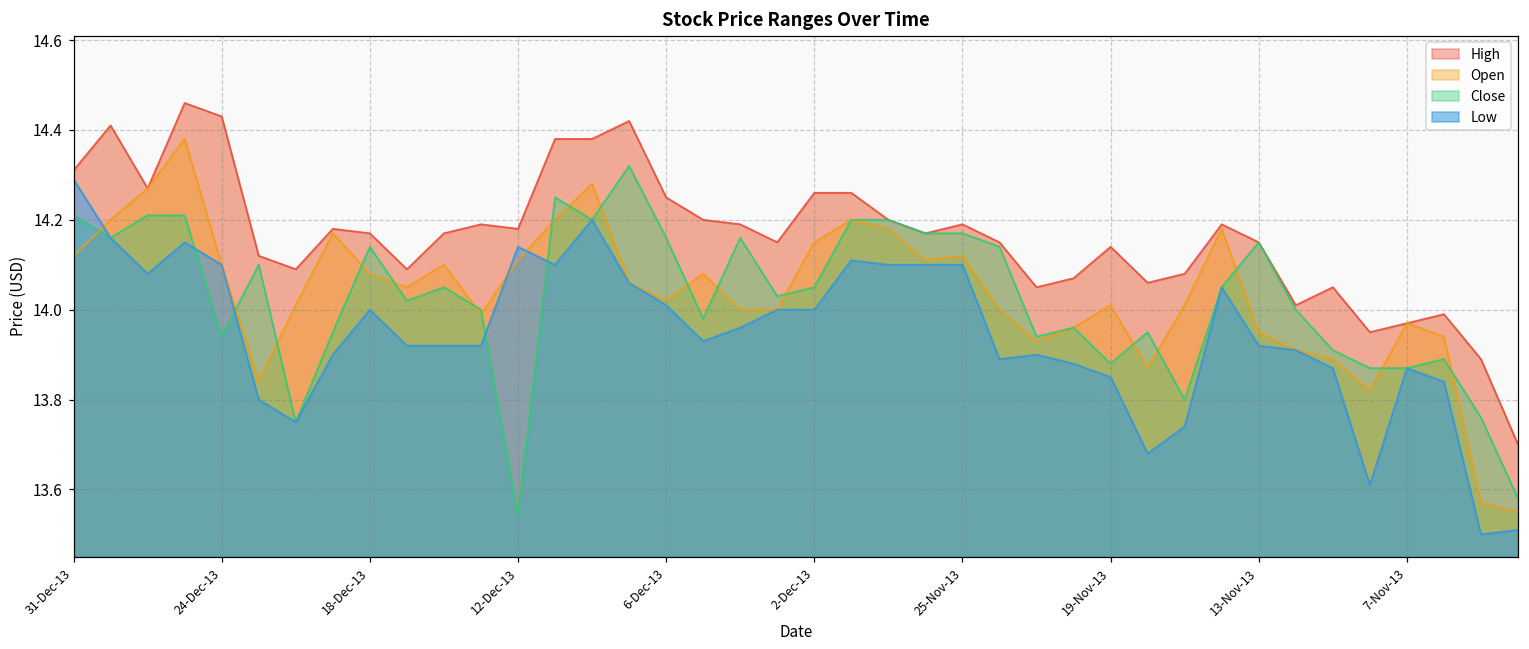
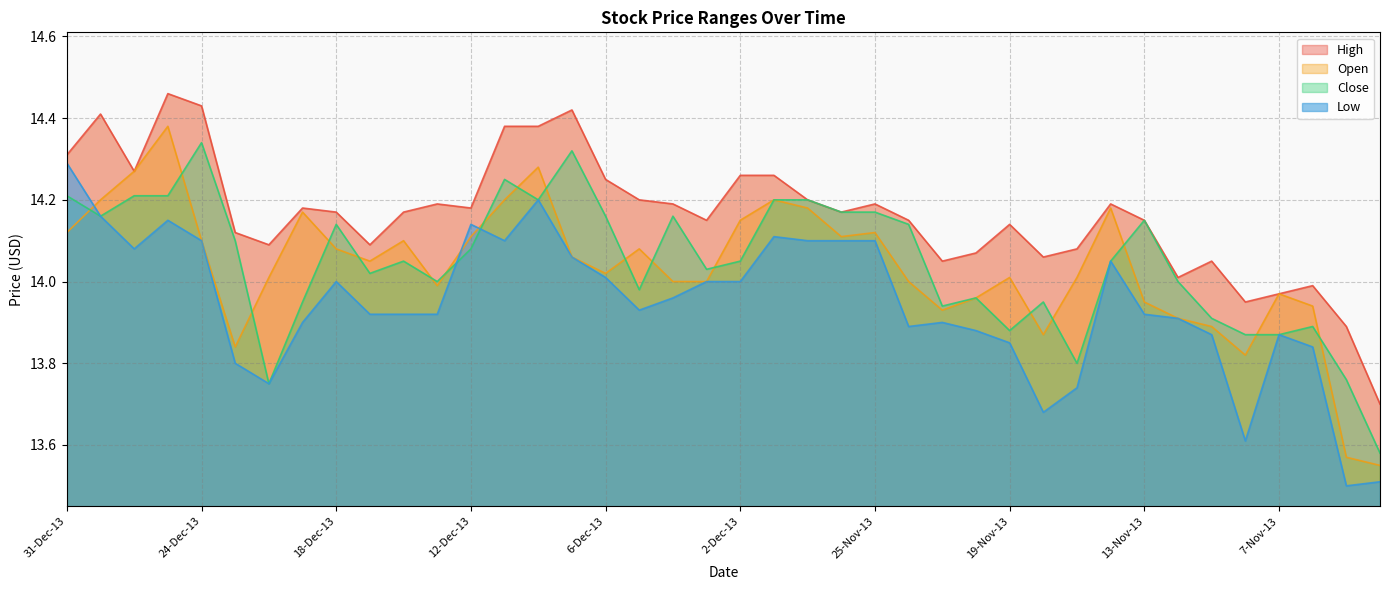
Close, 24-Dec-13: 13.94 -> 14.34
Close, 12-Dec-13: 13.54 -> 14.08
